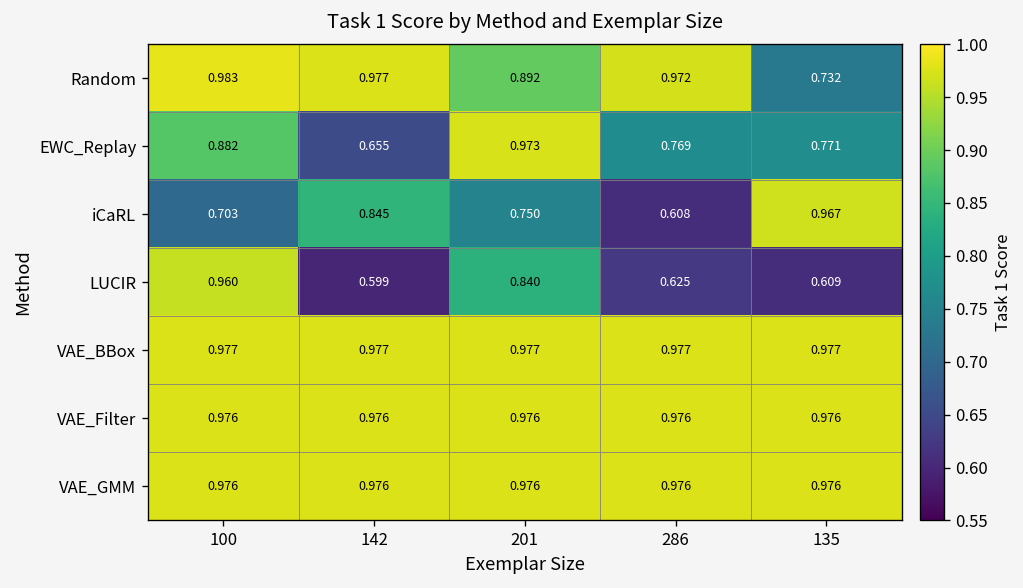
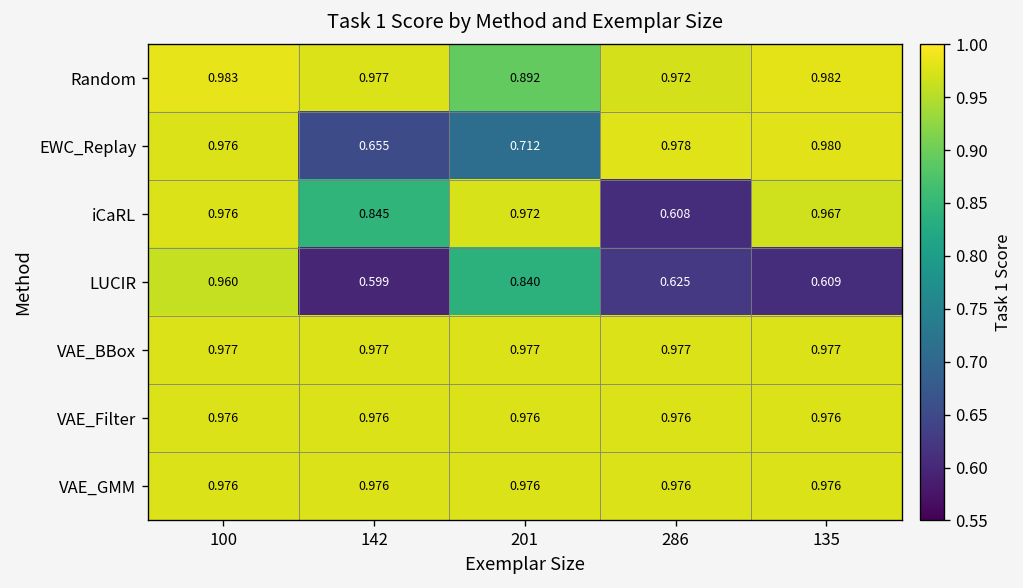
Random, 135: 0.732 -> 0.982
EWC_Replay, 100: 0.882 -> 0.976
EWC_Replay, 201: 0.973 -> 0.712
EWC_Replay, 286: 0.769 -> 0.978
EWC_Replay, 135: 0.771 -> 0.980
iCaRL, 100: 0.703 -> 0.976
iCaRL, 201: 0.750 -> 0.972
